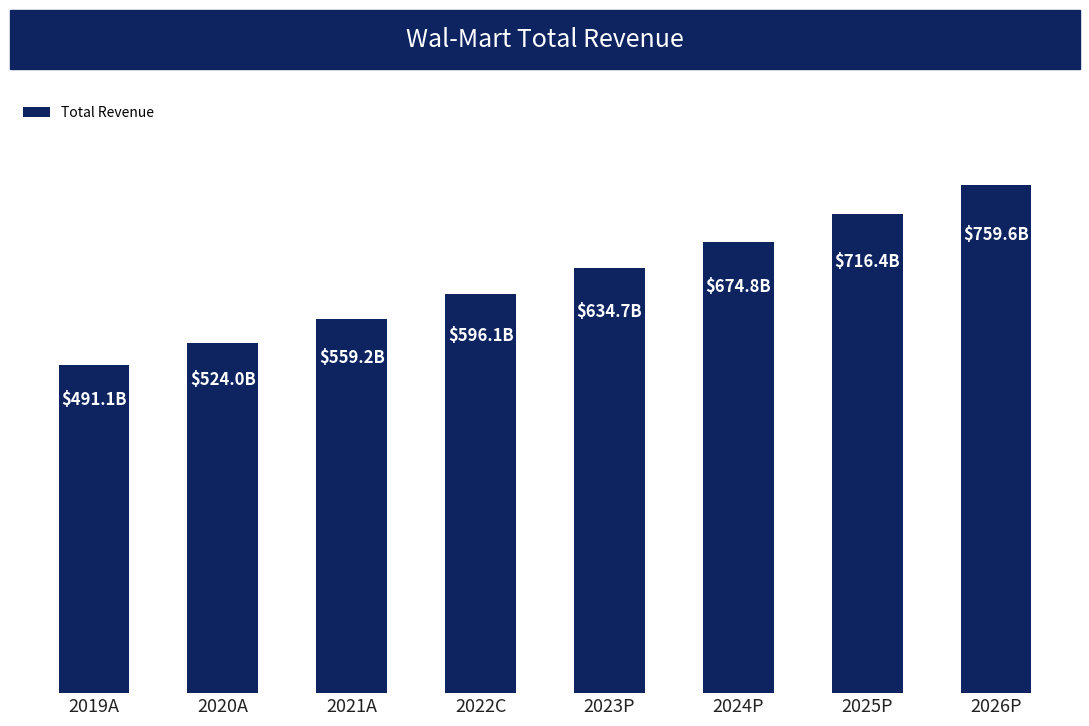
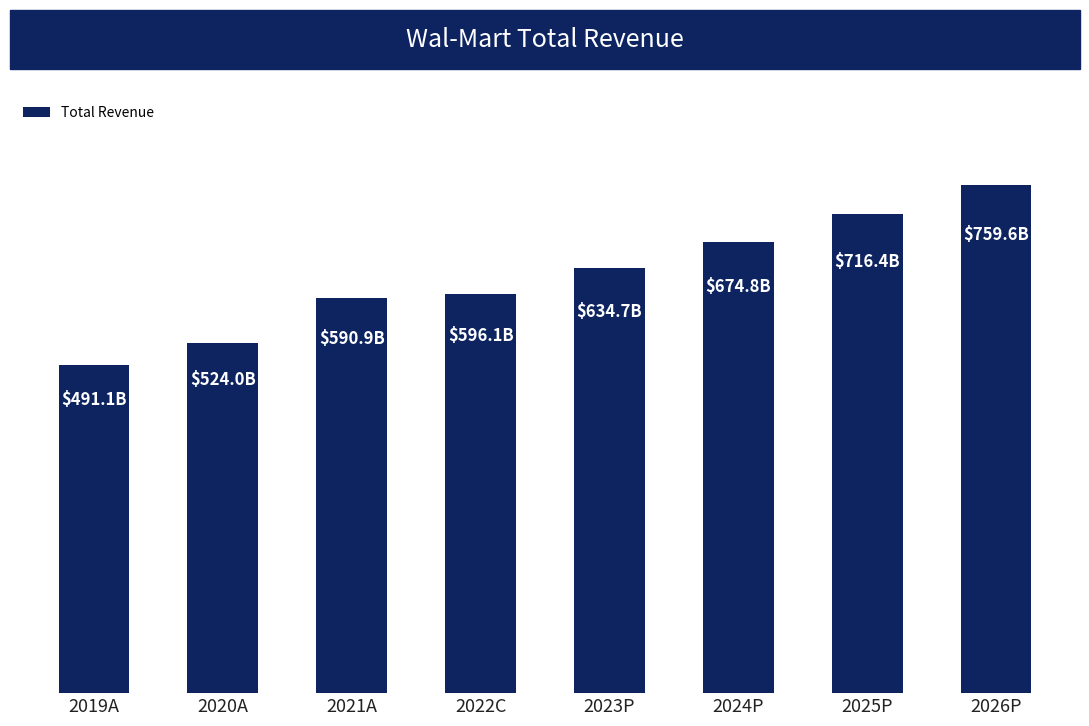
2021A: $559.2B -> $590.9B
